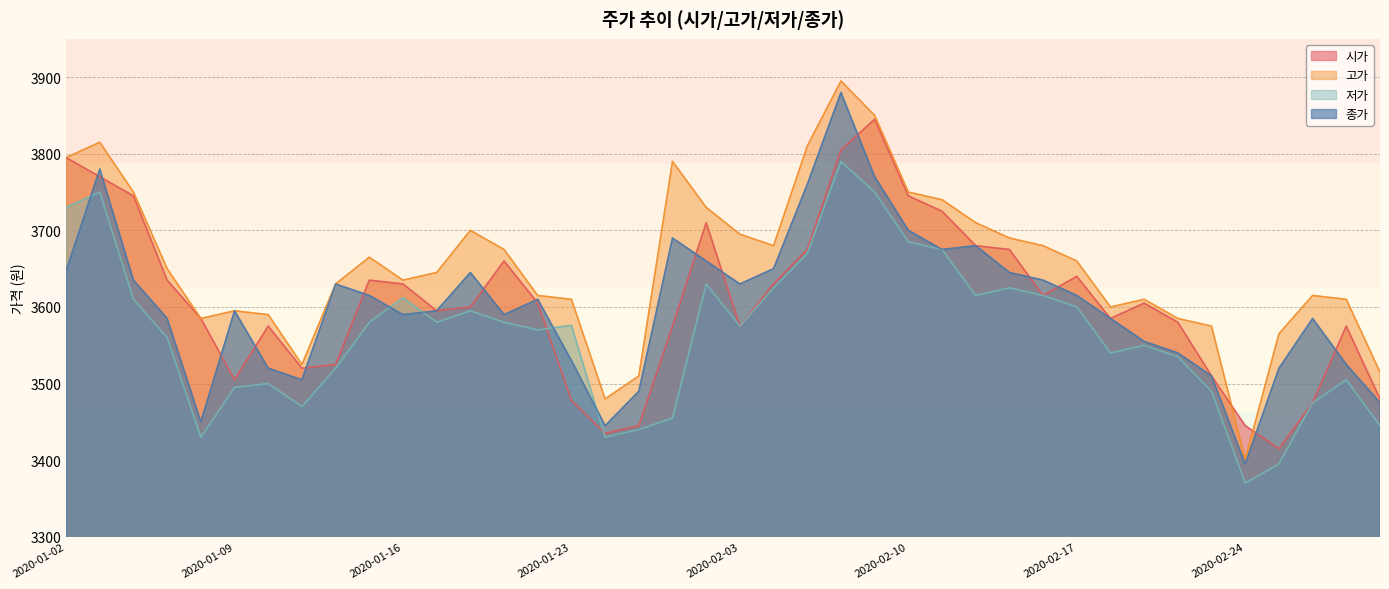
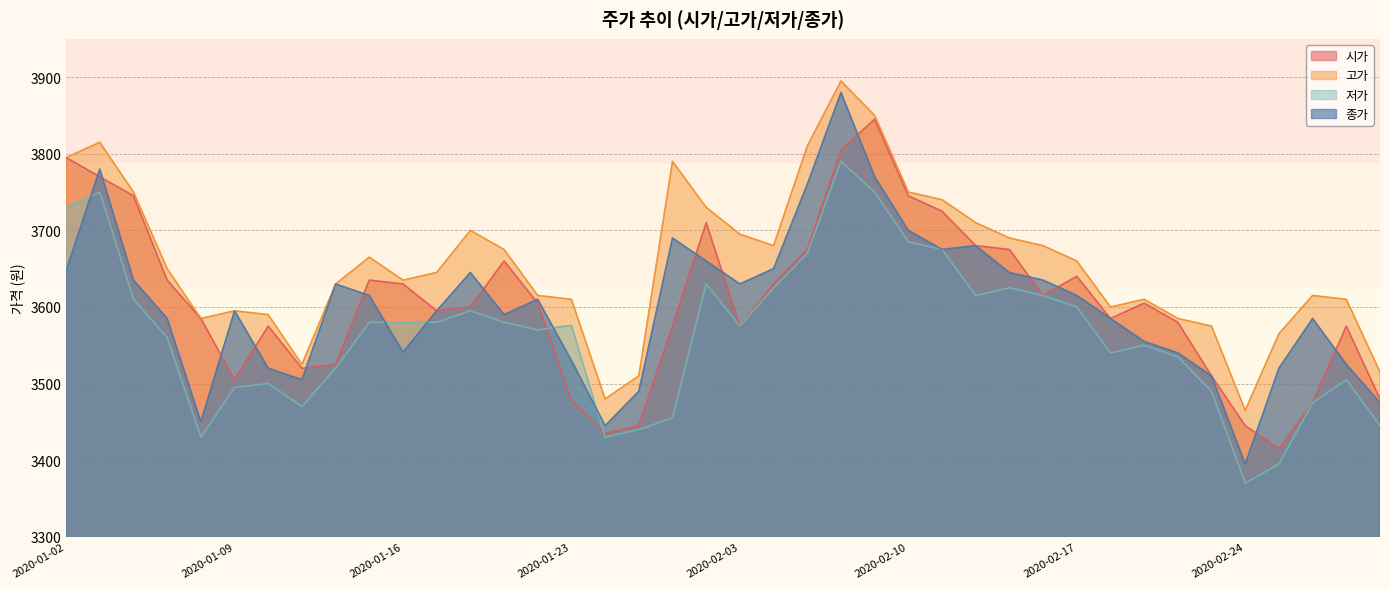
저가, 2020-01-16: 3610 -> 3580
종가, 2020-01-16: 3590 -> 3540
고가, 2020-02-24: 3400 -> 3470
